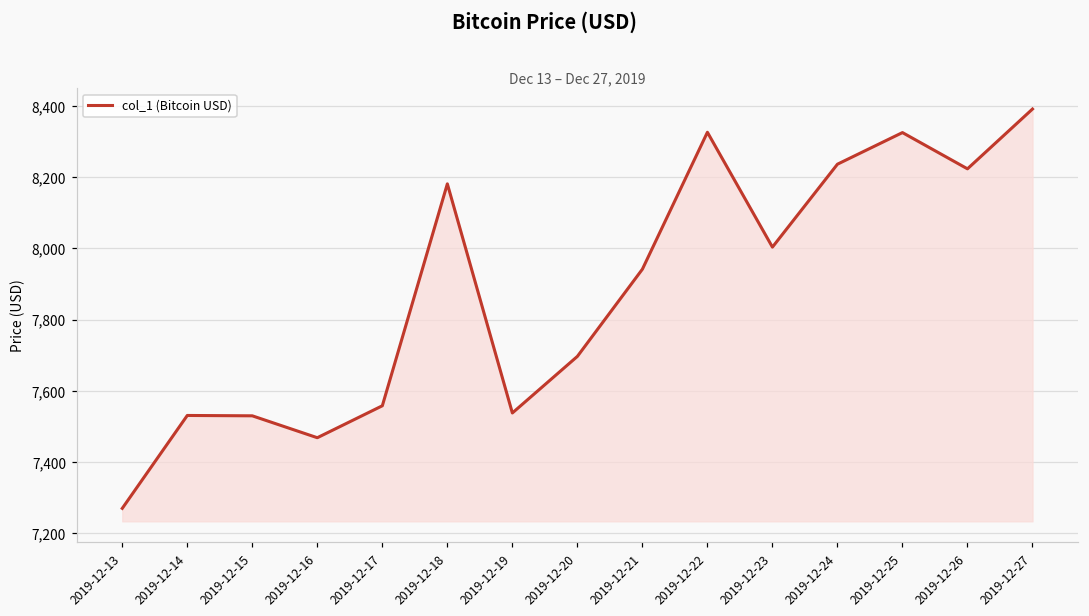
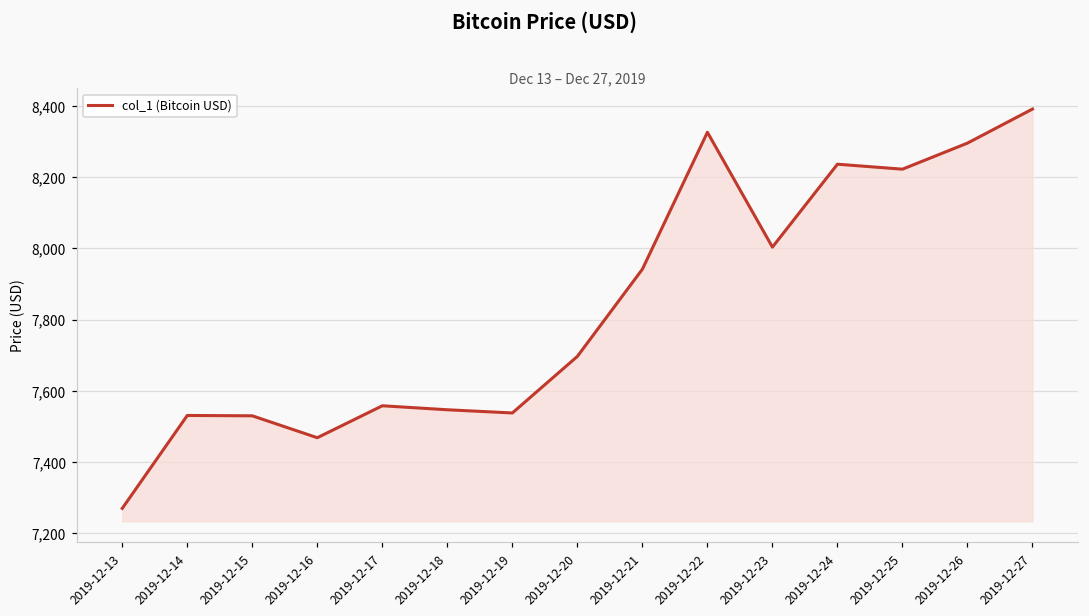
2019-12-18: 8,180 -> 7,550
2019-12-25: 8,330 -> 8,220
2019-12-26: 8,220 -> 8,300
